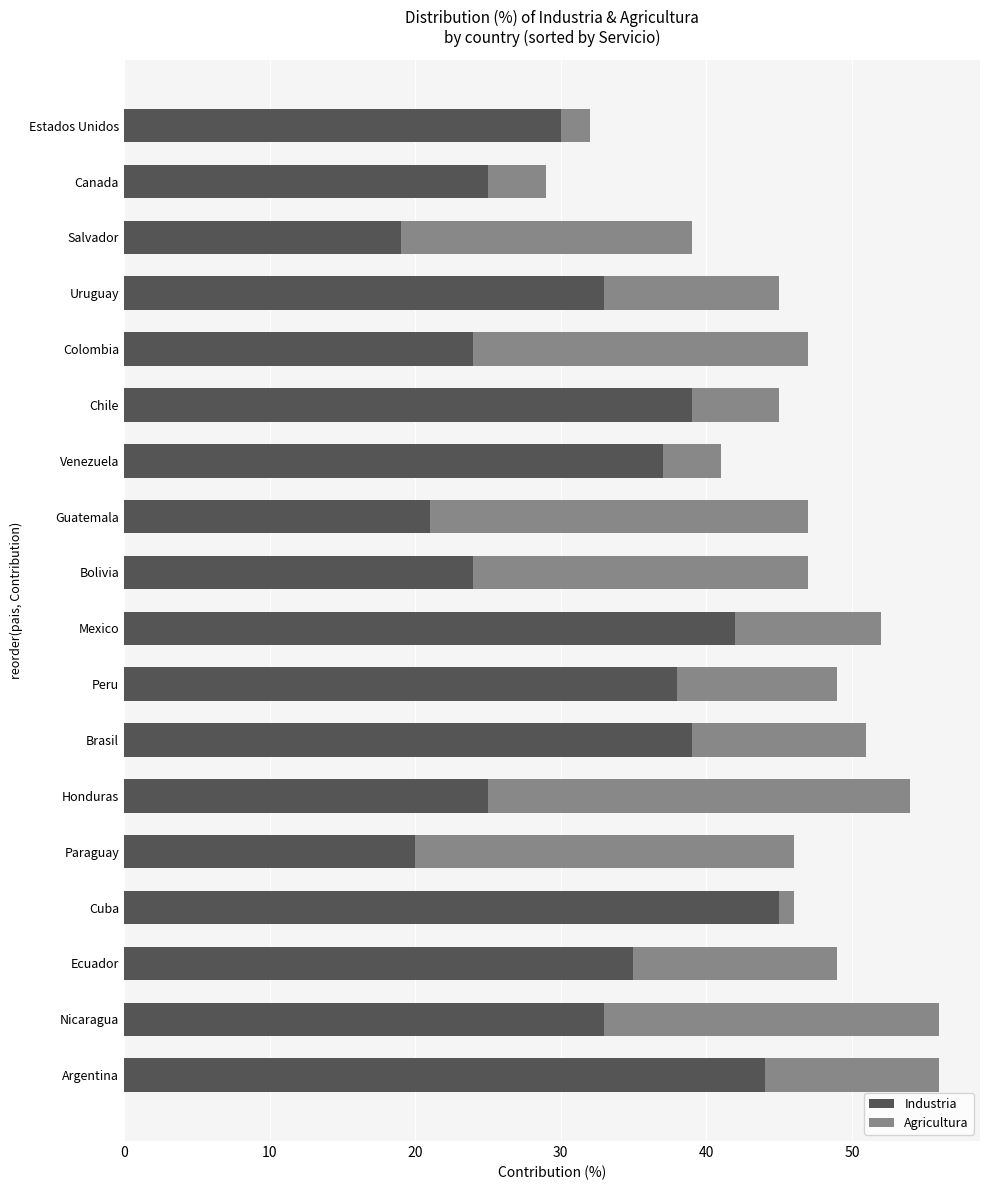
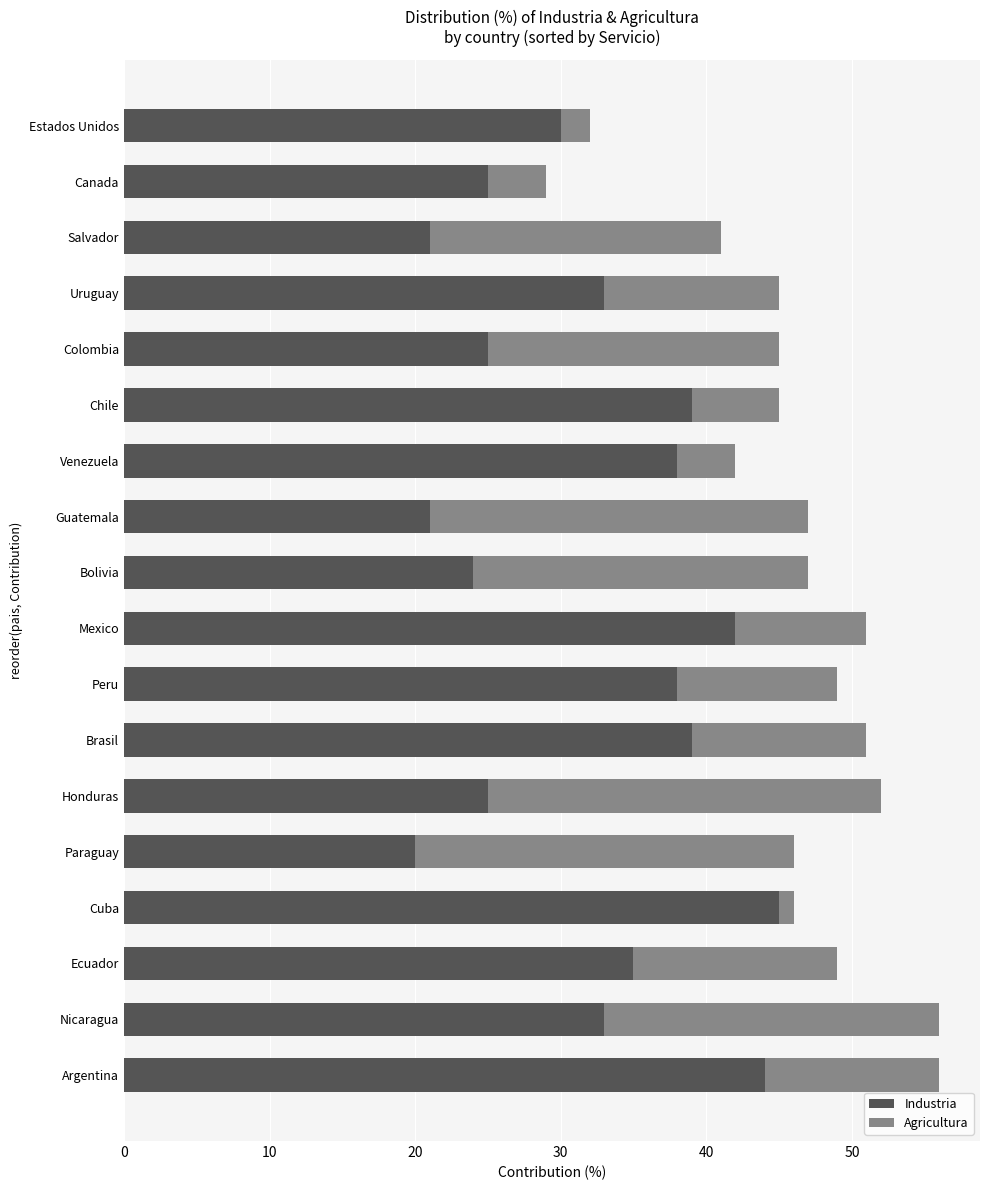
Industria, Salvador: 19 -> 21
Industria, Colombia: 24 -> 25
Agricultura, Colombia: 23 -> 20
Industria, Venezuela: 37 -> 38
Agricultura, Mexico: 10 -> 9
Agricultura, Honduras: 29 -> 27
